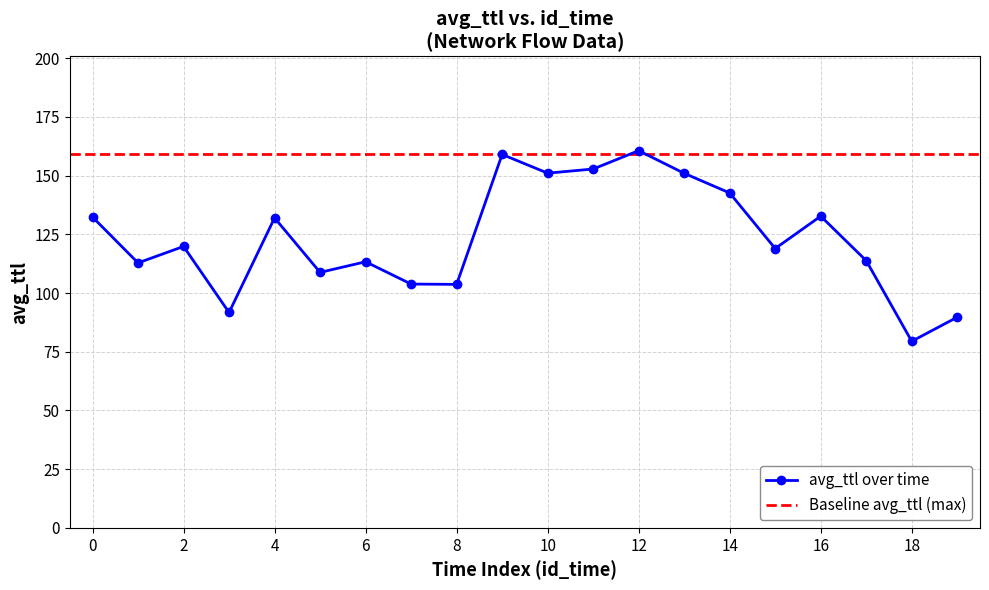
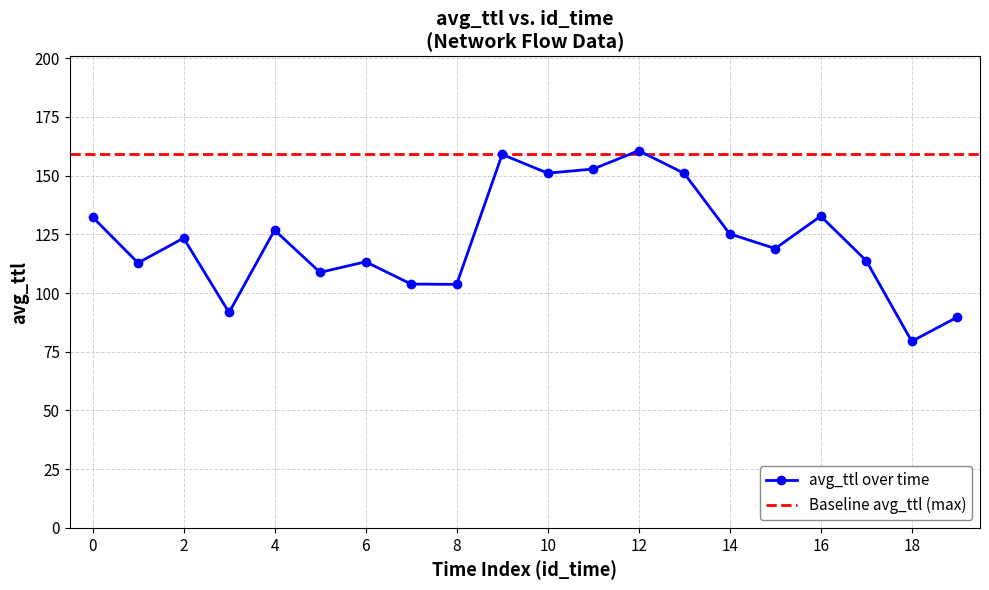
2: 120 -> 123
4: 132 -> 127
14: 143 -> 125
